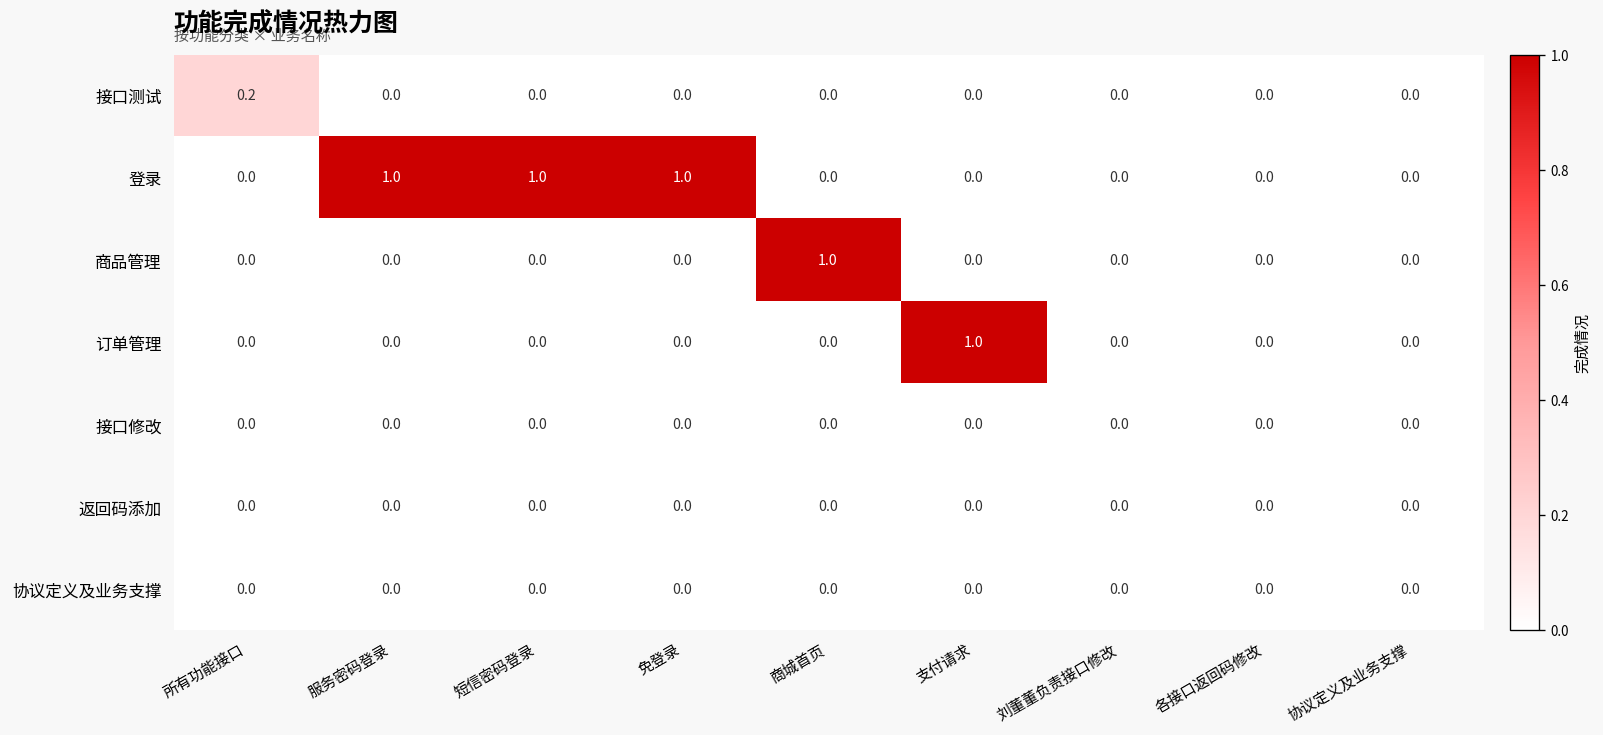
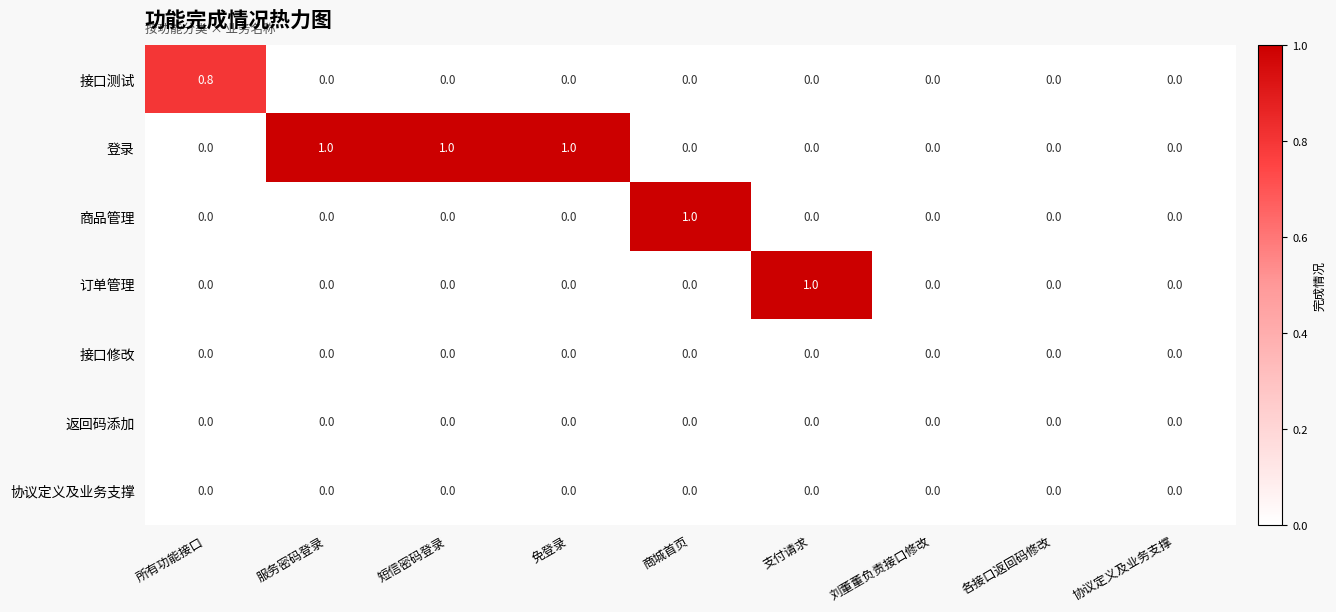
接口测试, 所有功能接口: 0.2 -> 0.8
